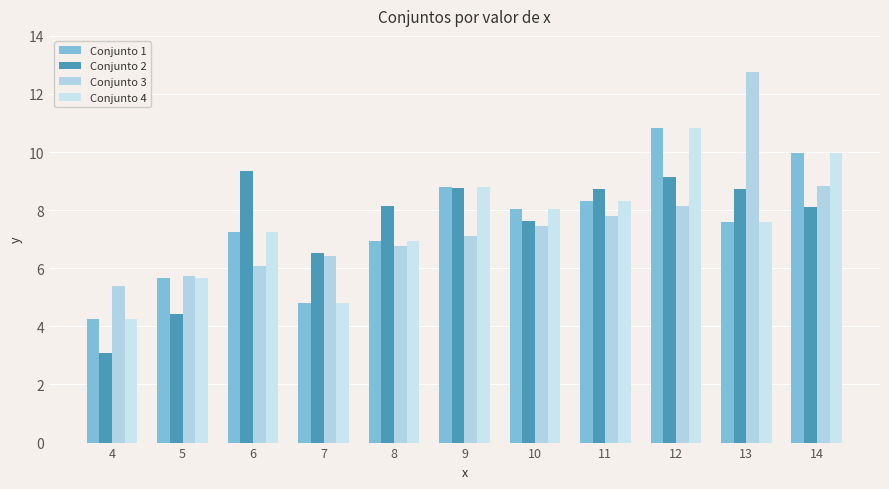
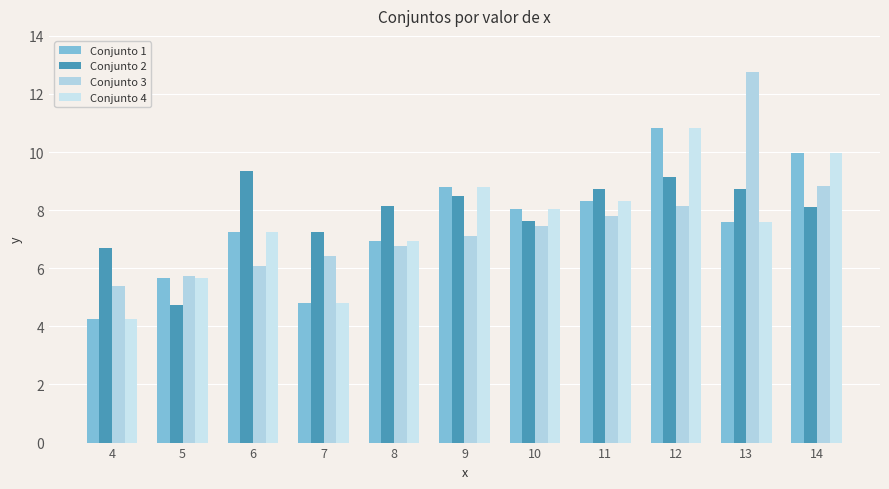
Conjunto 2, 4: 3.1 -> 6.7
Conjunto 2, 5: 4.4 -> 4.7
Conjunto 2, 7: 6.5 -> 7.3
Conjunto 2, 9: 8.8 -> 8.5
